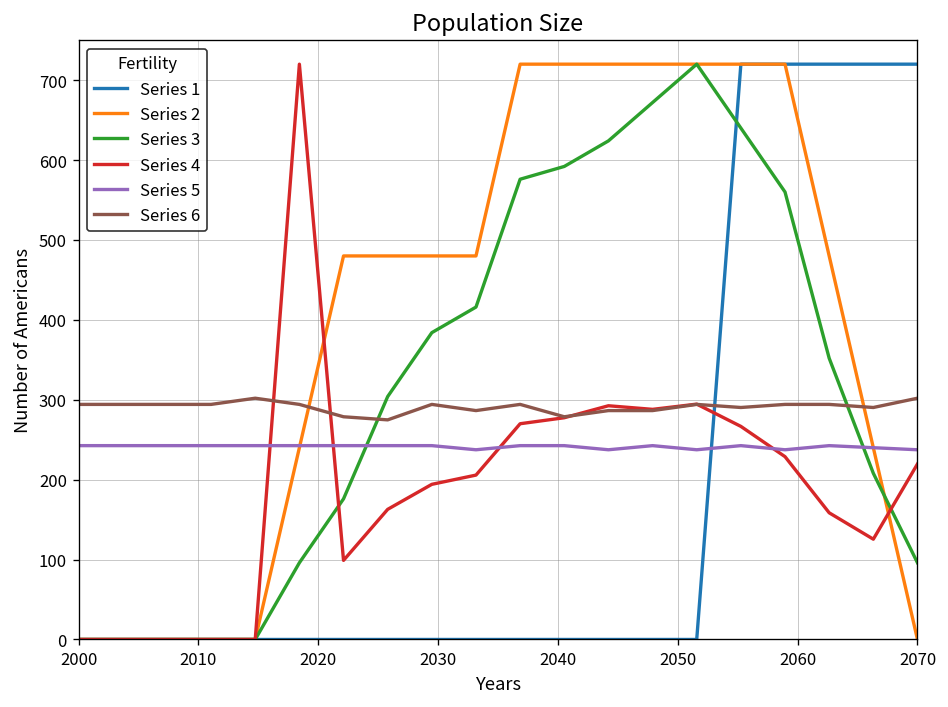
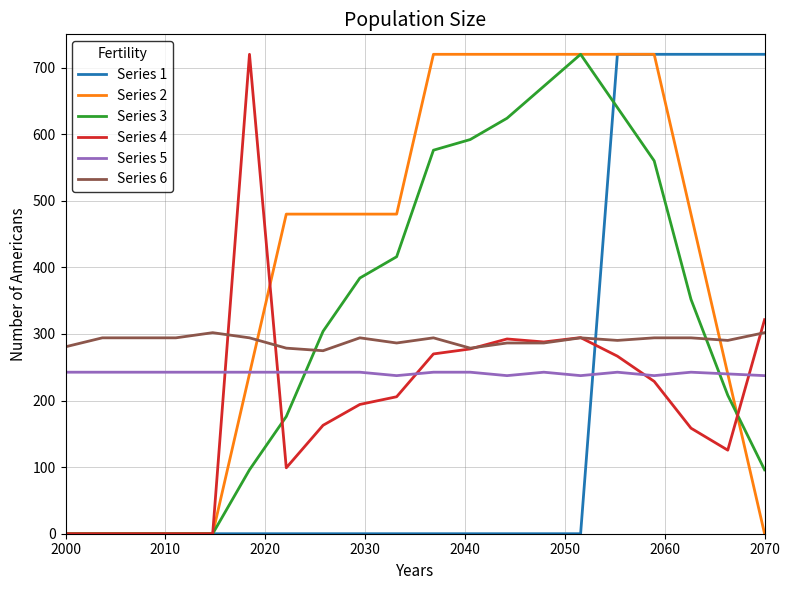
Series 6, 2000: 290 -> 280
Series 4, 2070: 220 -> 320
